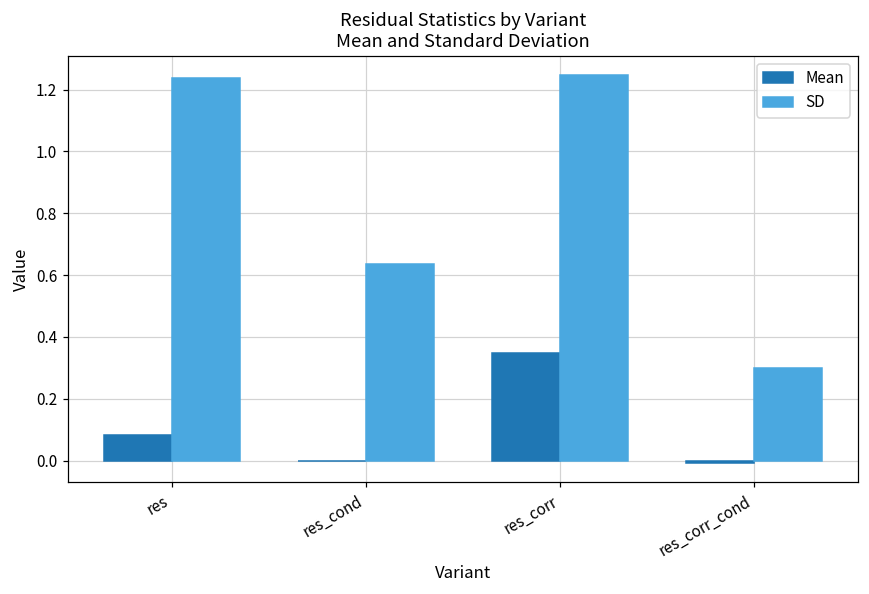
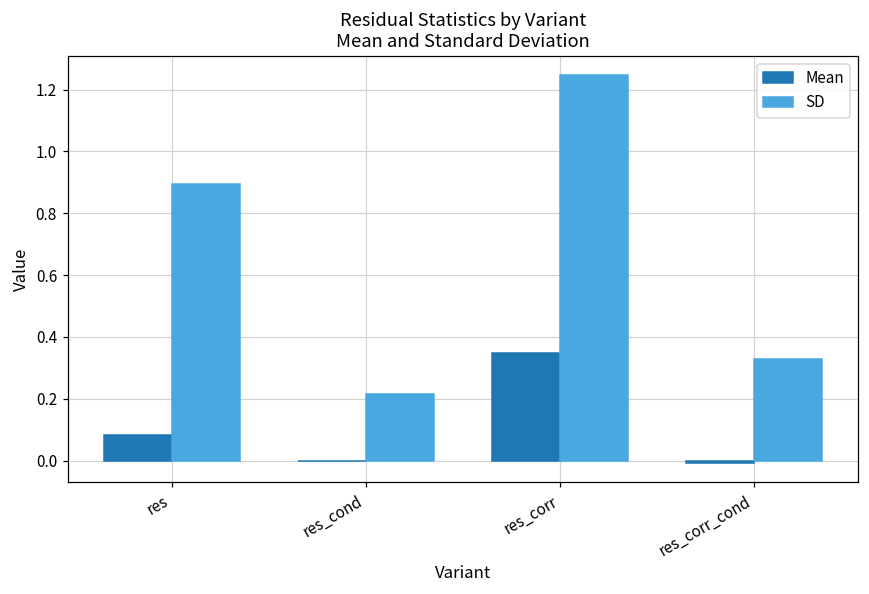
SD, res: 1.24 -> 0.89
SD, res_cond: 0.64 -> 0.21
SD, res_corr_cond: 0.30 -> 0.33
